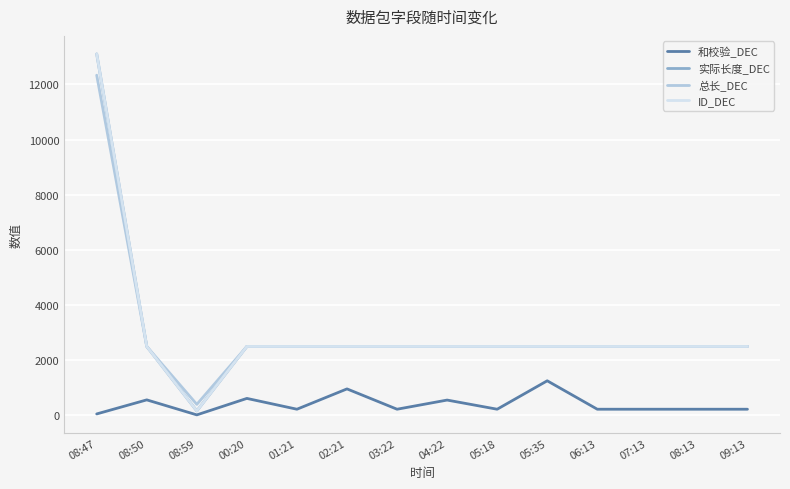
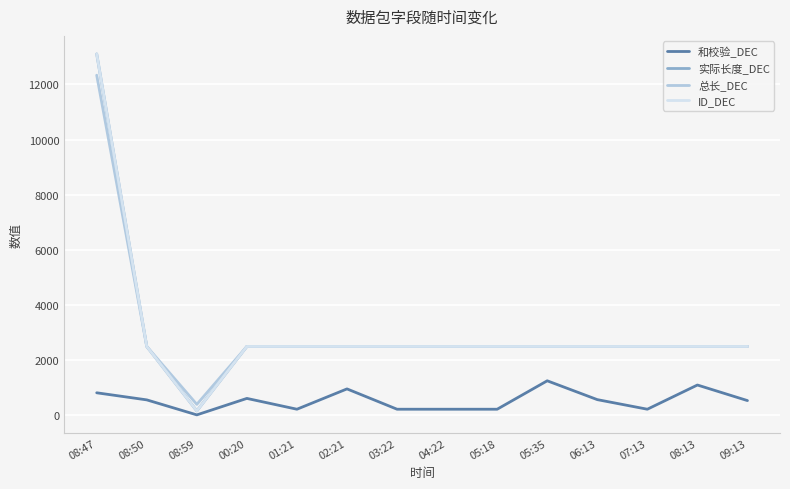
和校验_DEC, 08:47: 100 -> 800
和校验_DEC, 04:22: 600 -> 200
和校验_DEC, 06:13: 200 -> 600
和校验_DEC, 08:13: 200 -> 1100
和校验_DEC, 09:13: 200 -> 500
